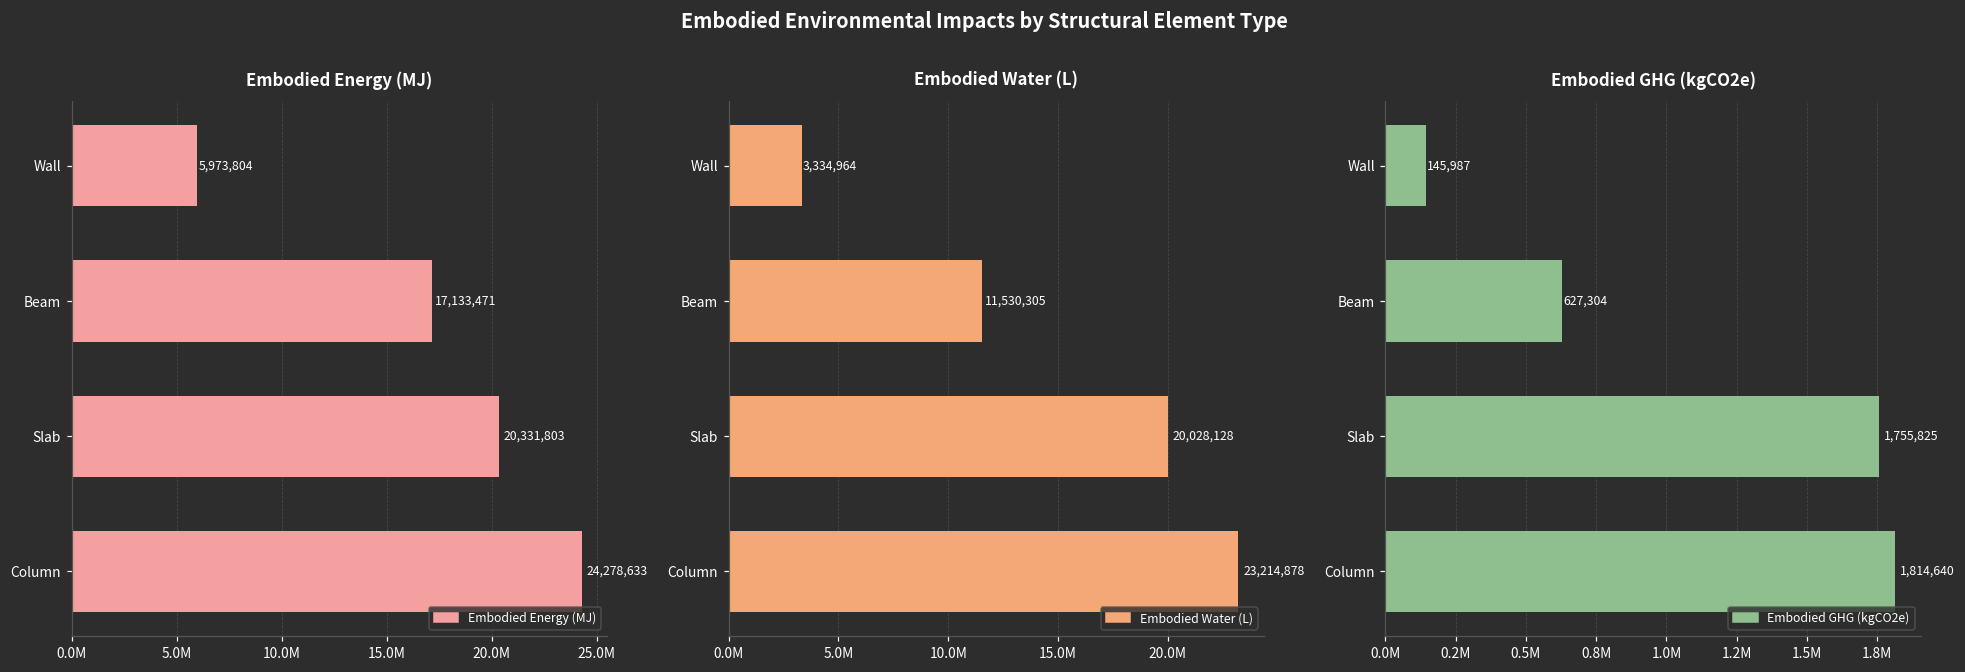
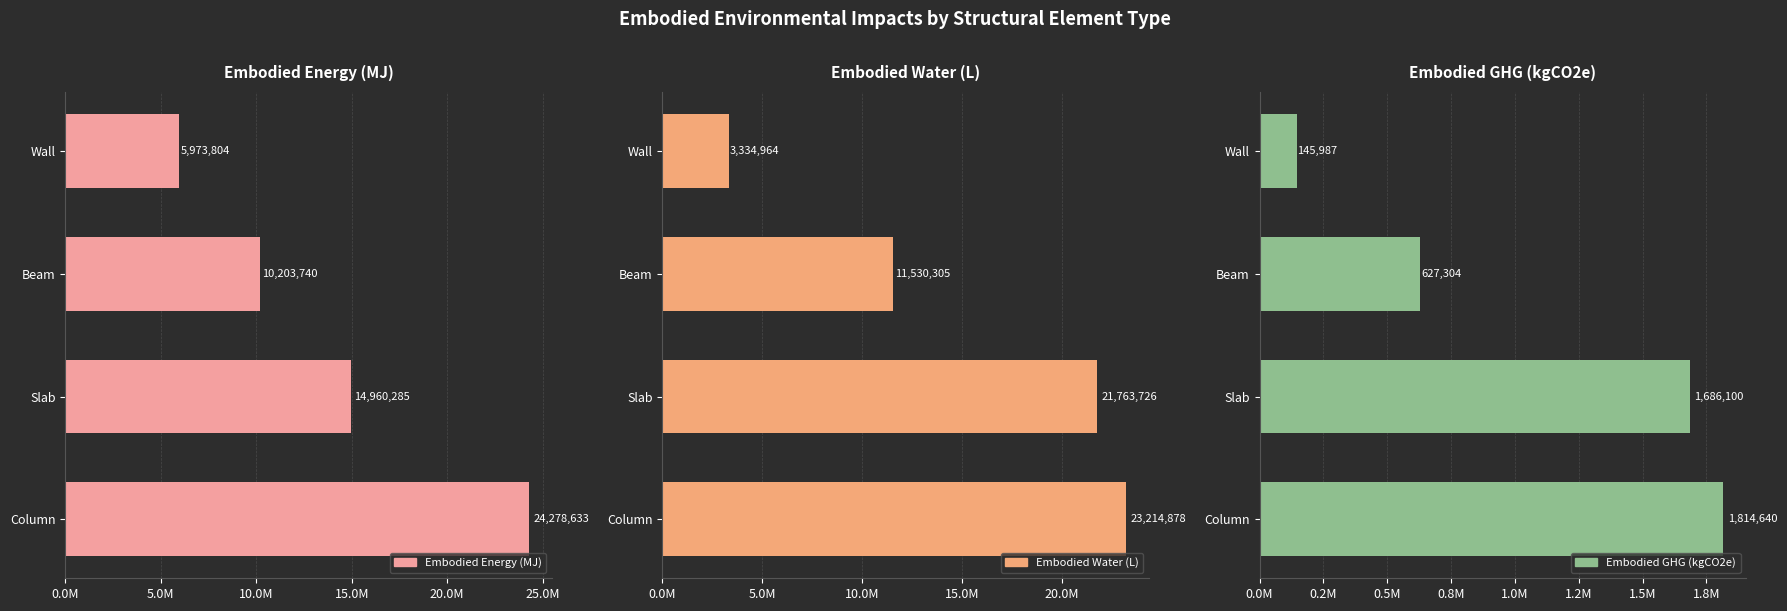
Embodied Energy (MJ), Beam: 17,133,471 -> 10,203,740
Embodied Energy (MJ), Slab: 20,331,803 -> 14,960,285
Embodied Water (L), Slab: 20,028,128 -> 21,763,726
Embodied GHG (kgCO2e), Slab: 1,755,825 -> 1,686,100
